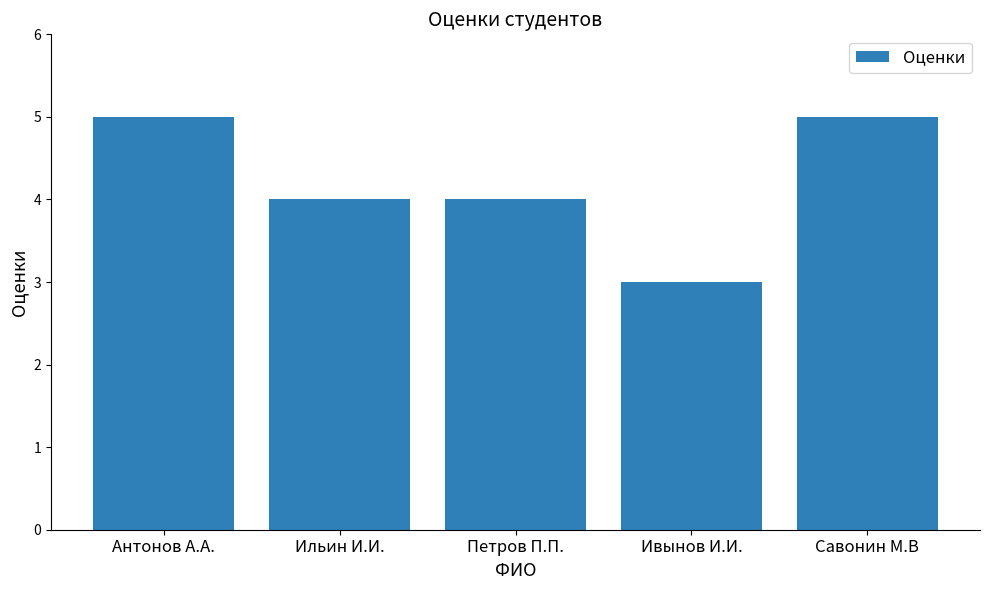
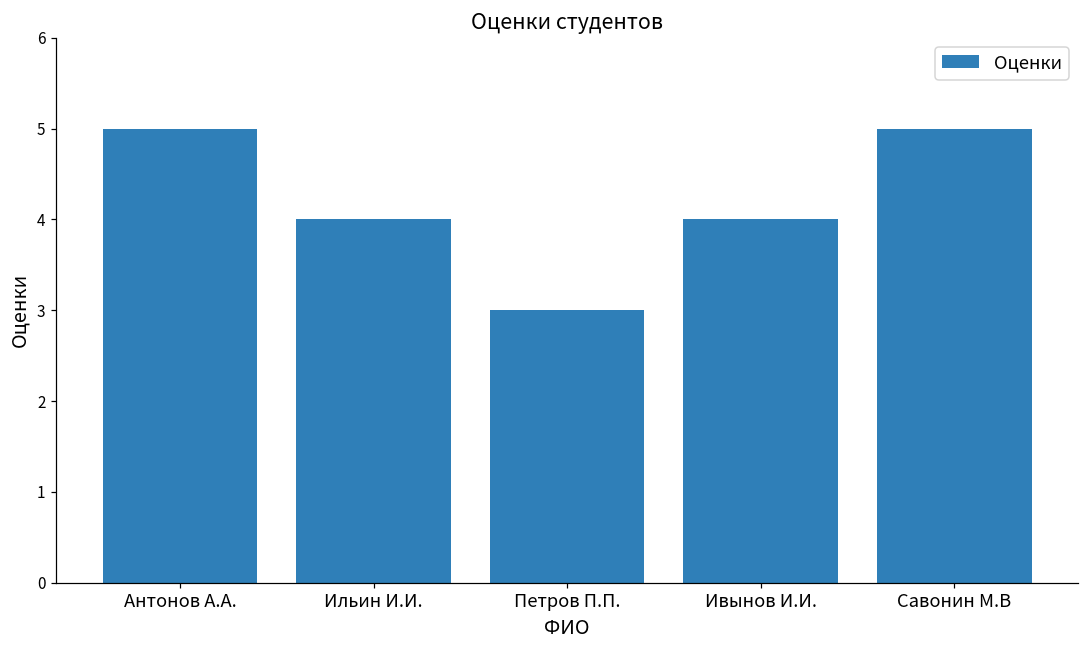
Петров П.П.: 4 -> 3
Ивынов И.И.: 3 -> 4
